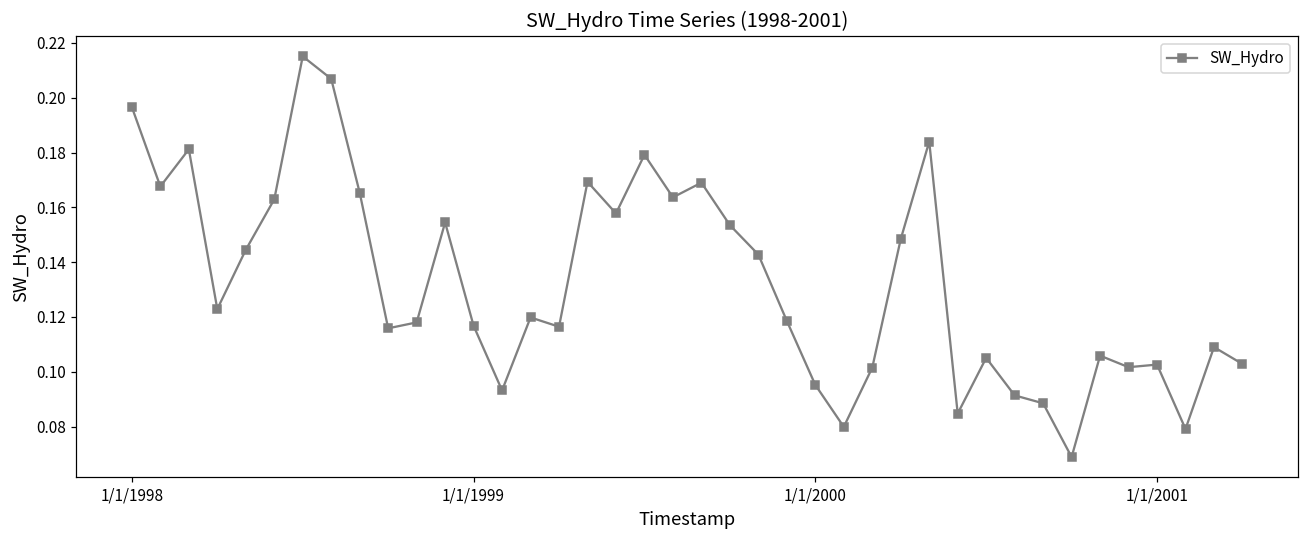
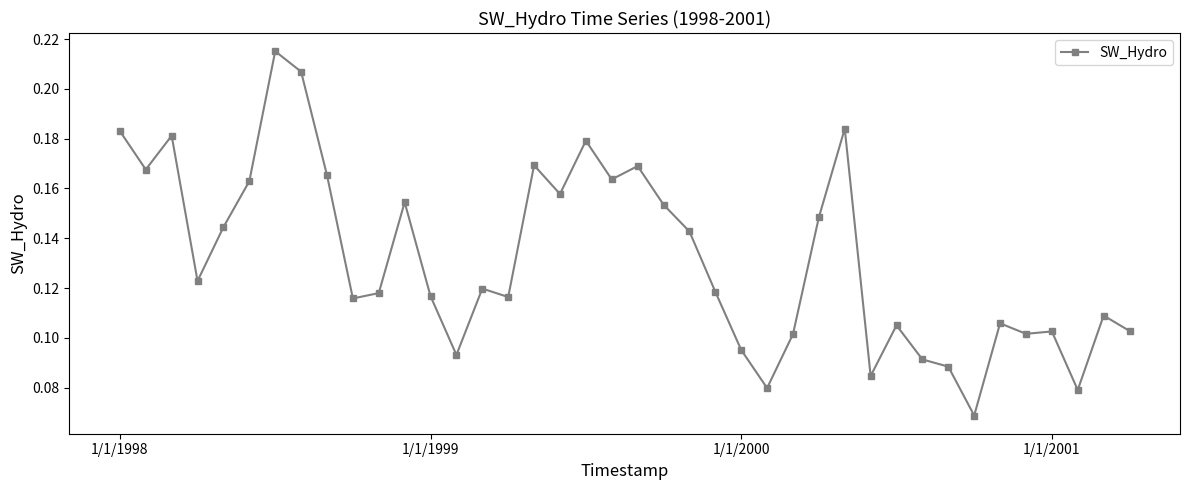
1/1/1998: 0.197 -> 0.183
